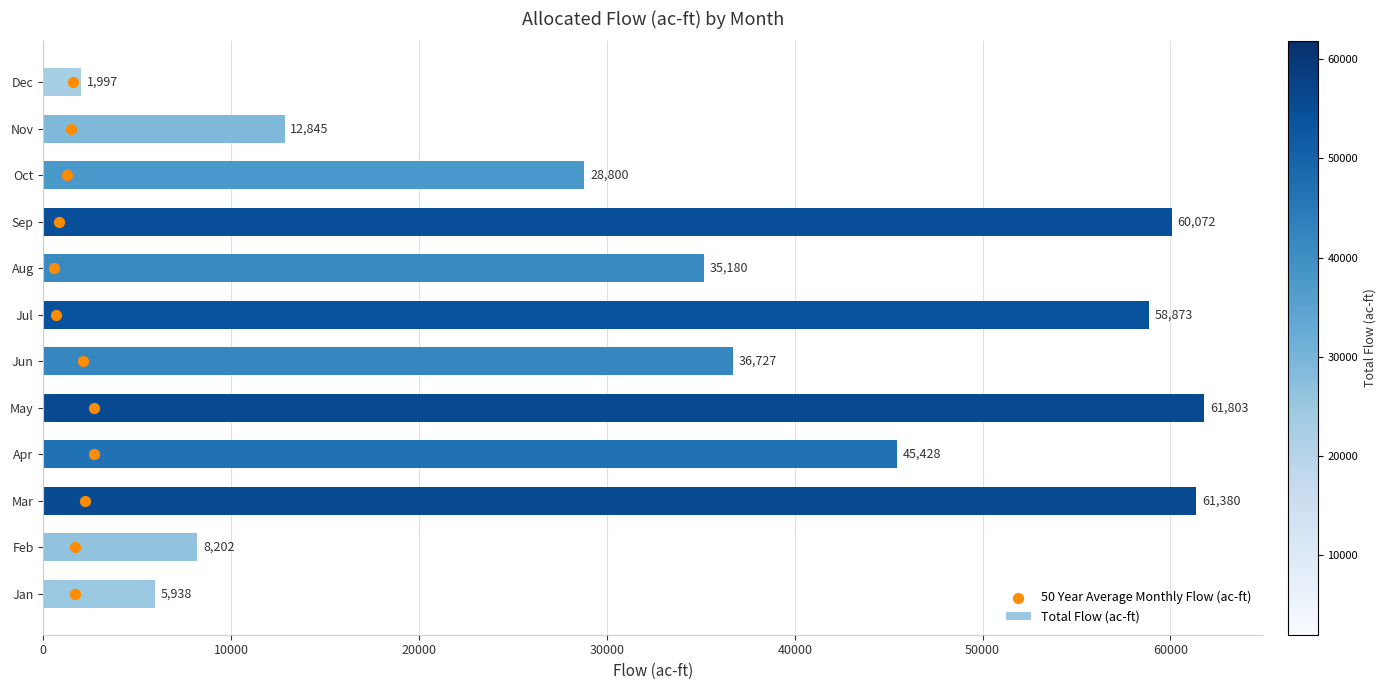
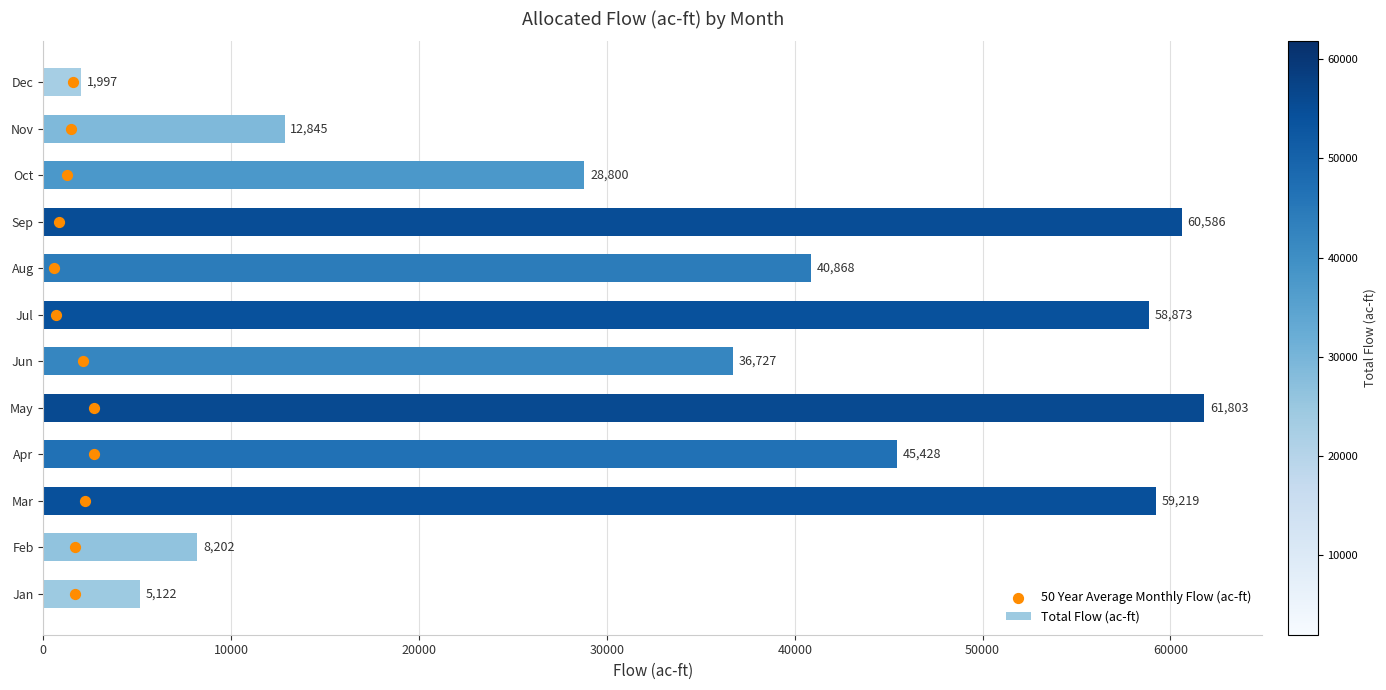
Total Flow (ac-ft), Sep: 60,072 -> 60,586
Total Flow (ac-ft), Aug: 35,180 -> 40,868
Total Flow (ac-ft), Mar: 61,380 -> 59,219
Total Flow (ac-ft), Jan: 5,938 -> 5,122
